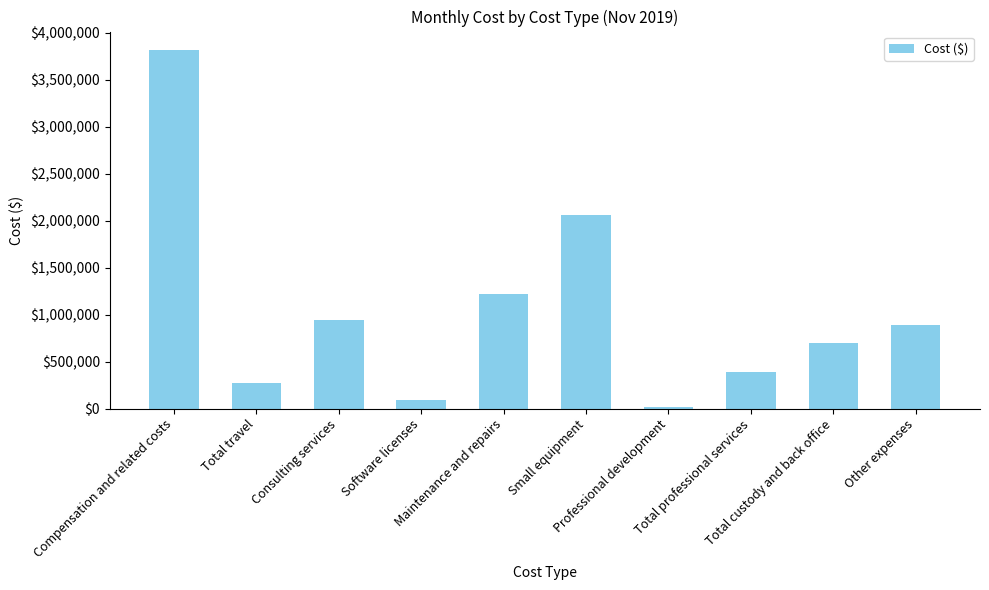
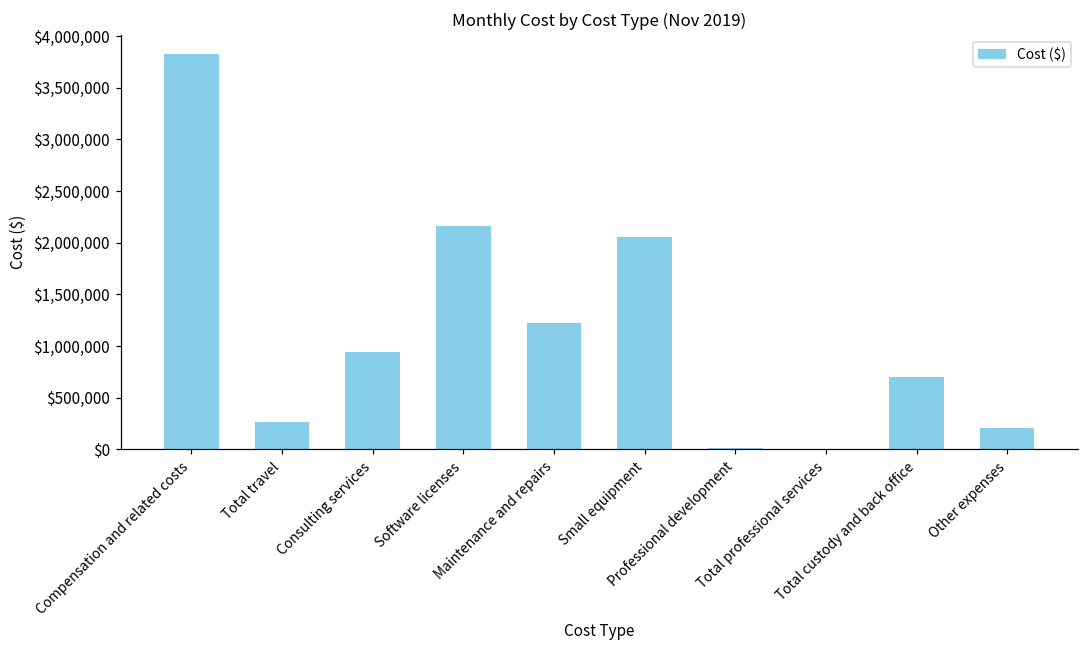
Software licenses: $100,000 -> $2,200,000
Total professional services: $400,000 -> $0
Other expenses: $900,000 -> $200,000
